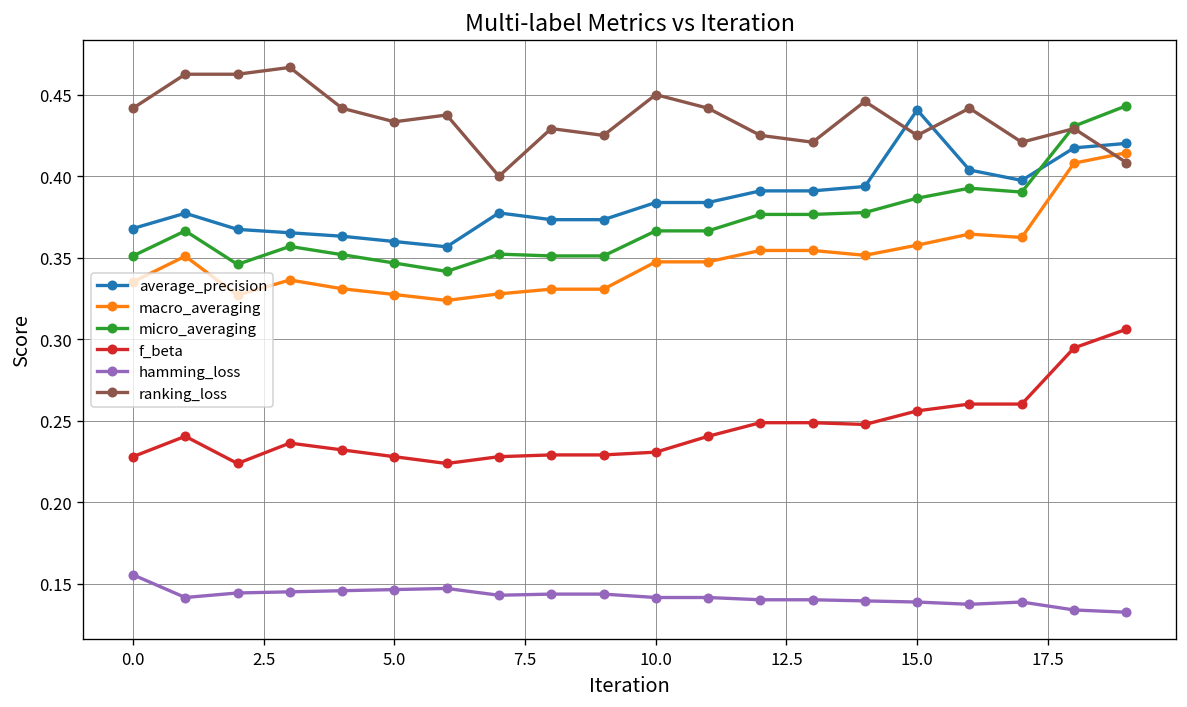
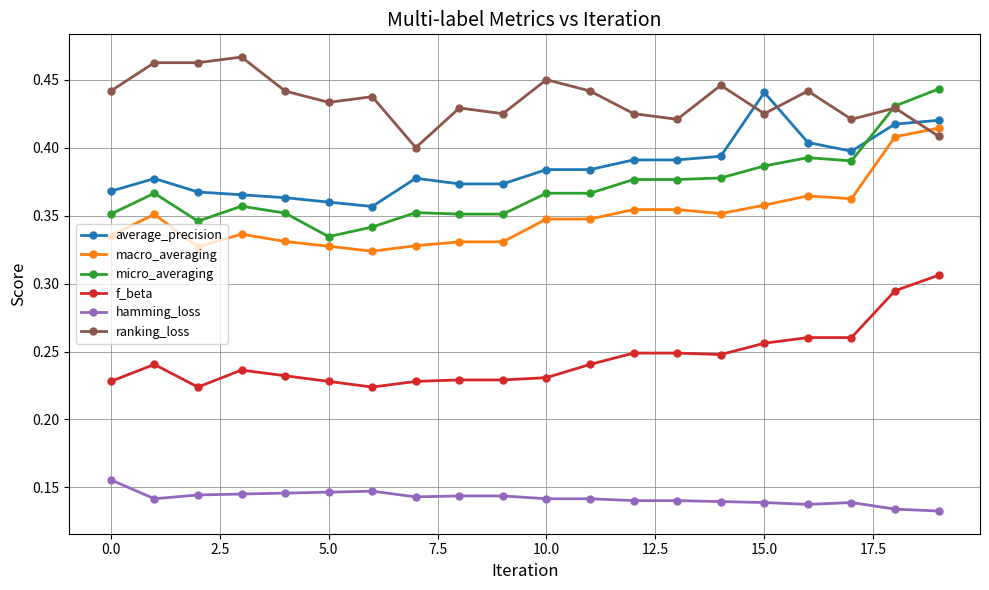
micro_averaging, 5.0: 0.347 -> 0.335
